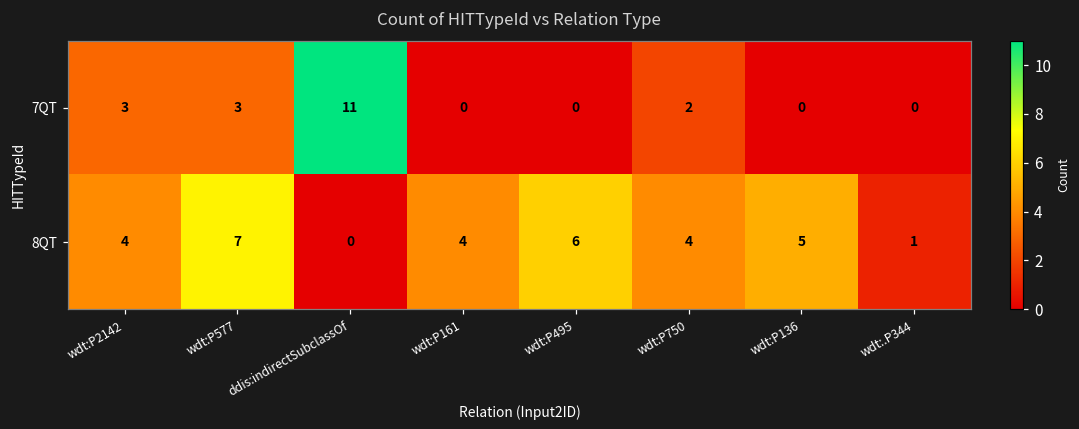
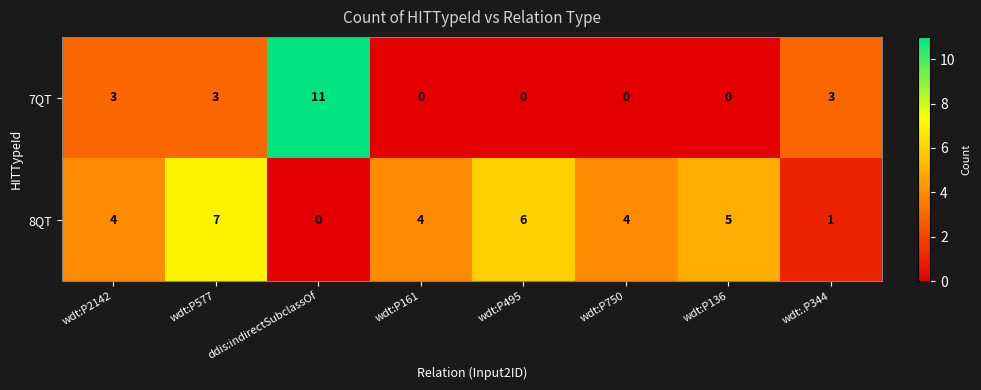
7QT, wdt:P750: 2 -> 0
7QT, wdt:.P344: 0 -> 3
